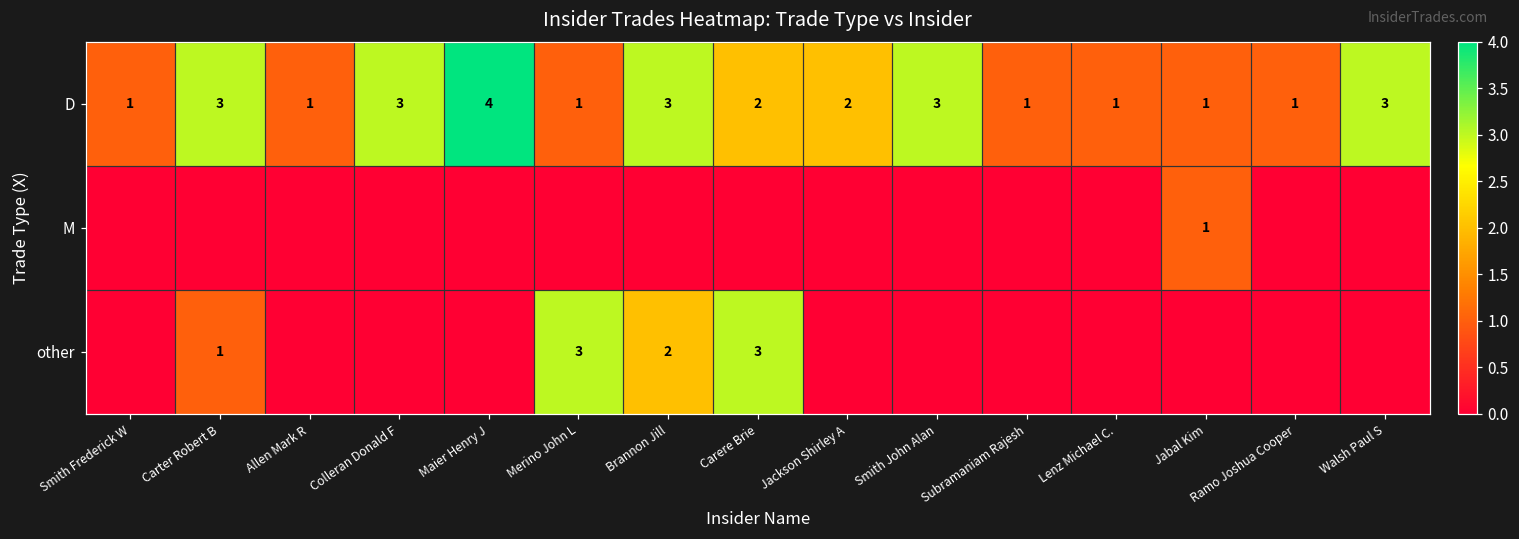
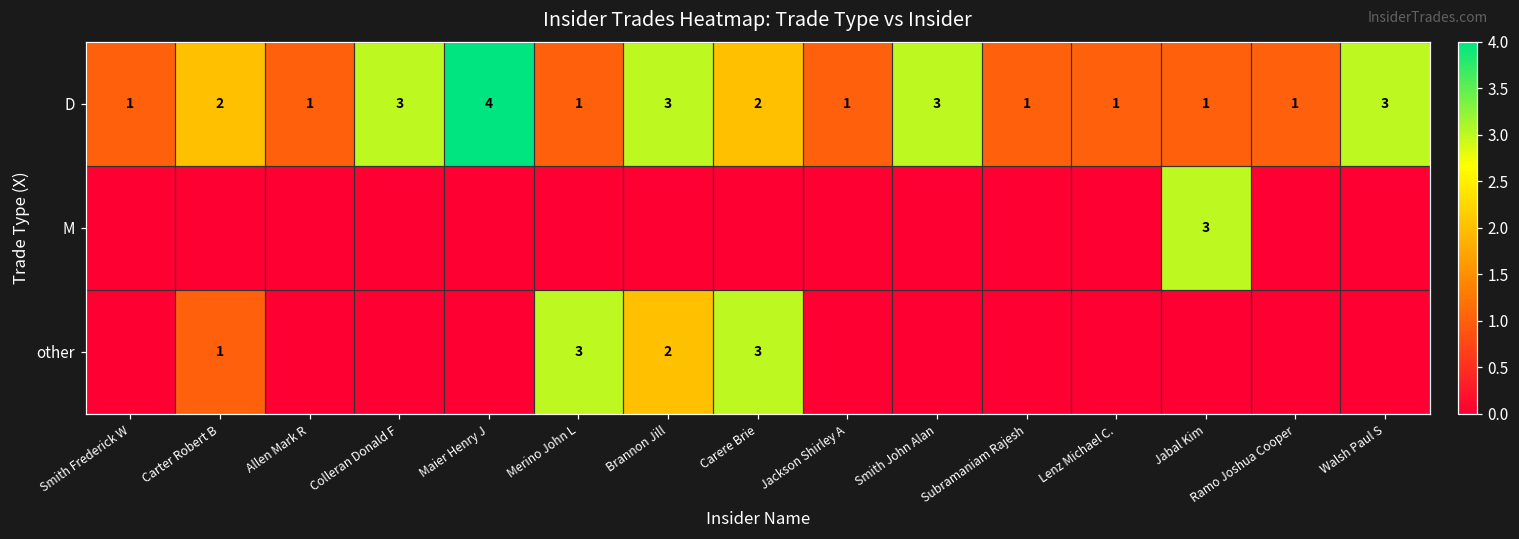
D, Carter Robert B: 3 -> 2
D, Jackson Shirley A: 2 -> 1
M, Jabal Kim: 1 -> 3
